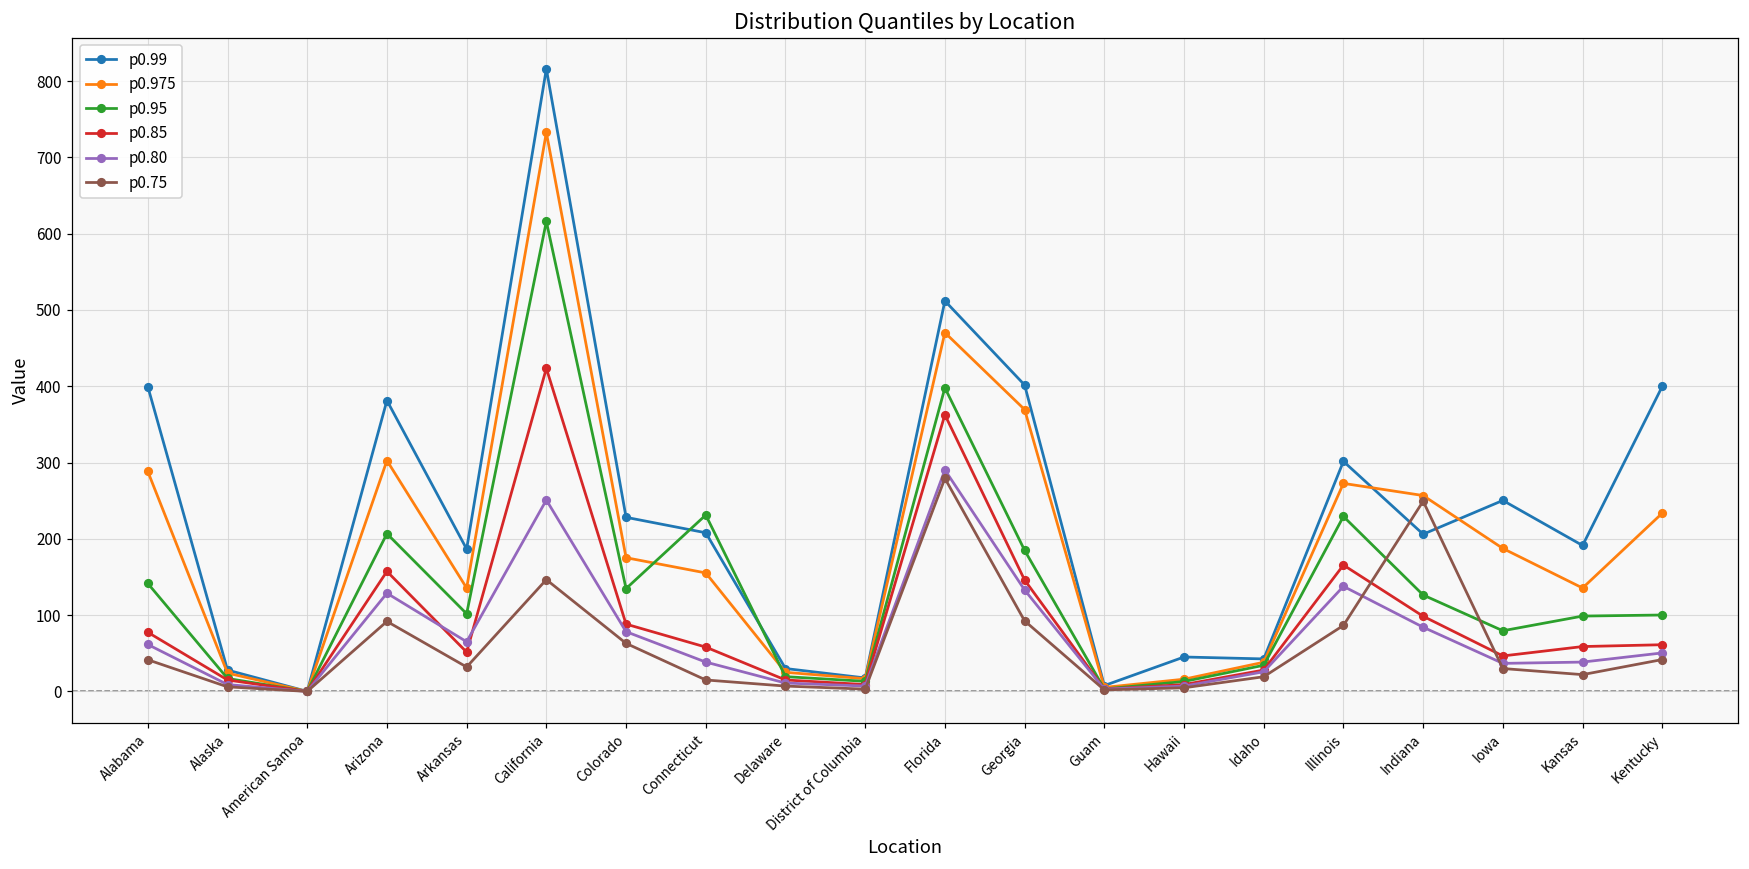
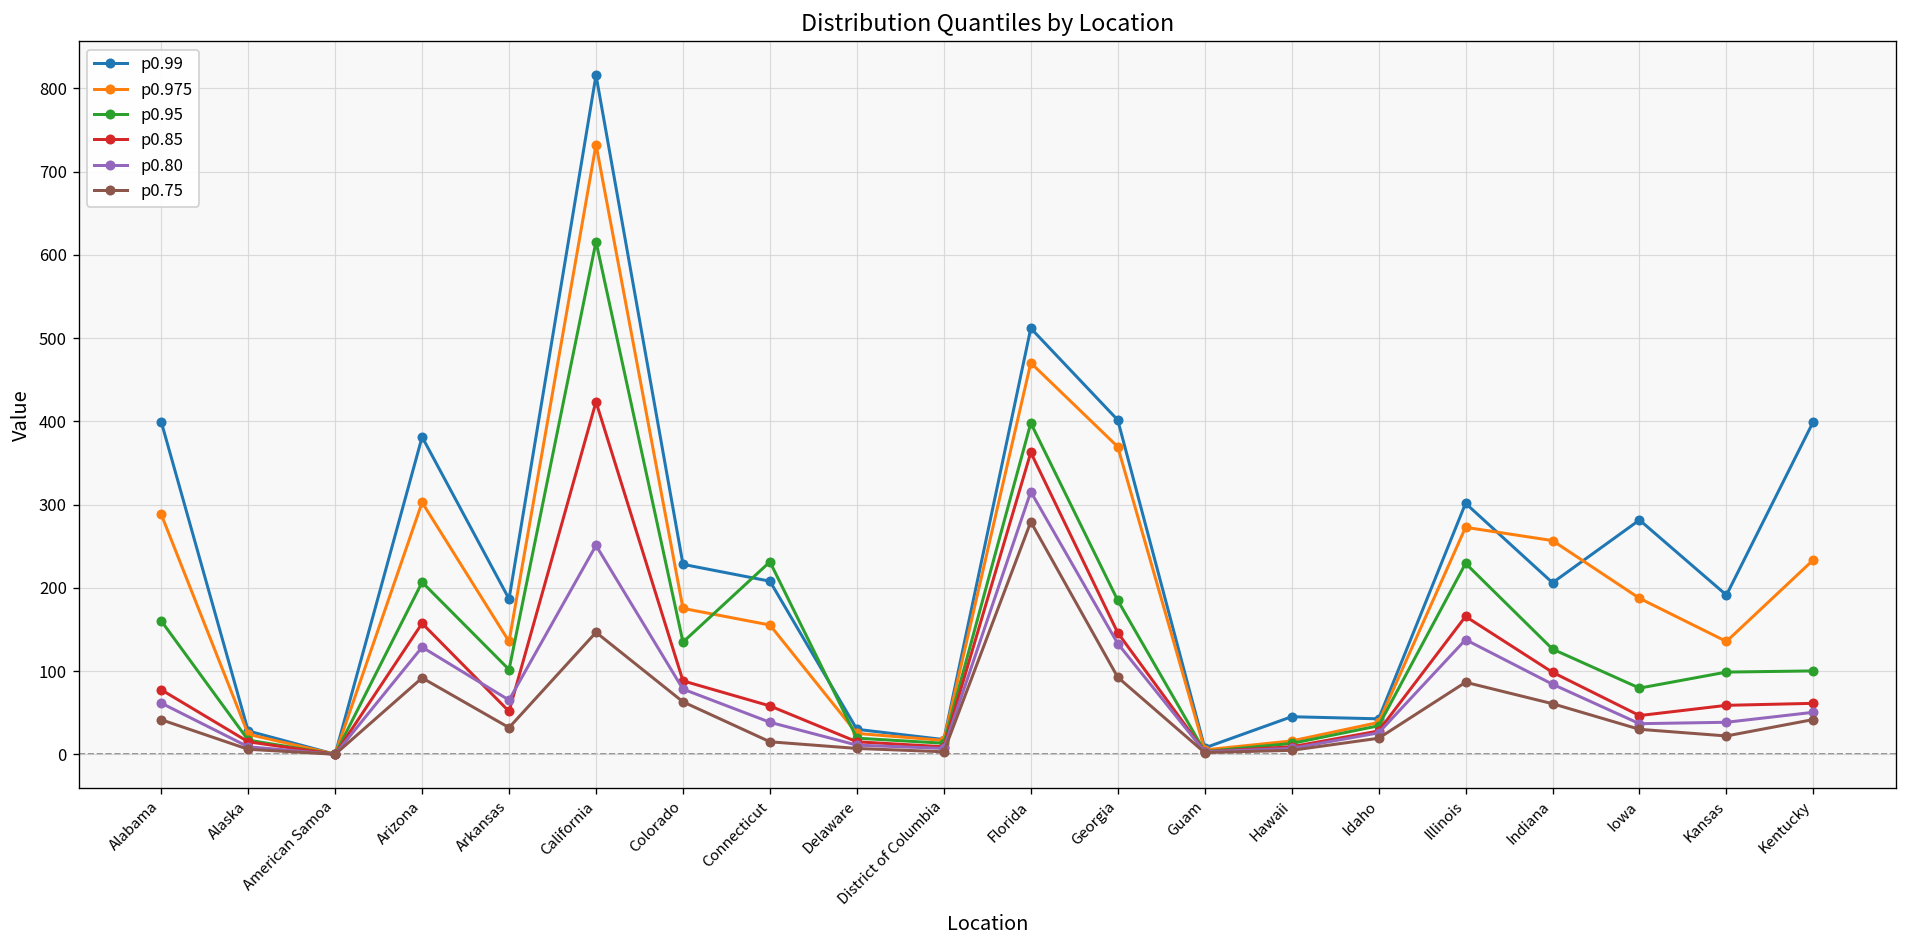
p0.95, Alabama: 140 -> 160
p0.80, Florida: 290 -> 320
p0.75, Indiana: 250 -> 60
p0.99, Iowa: 250 -> 280
